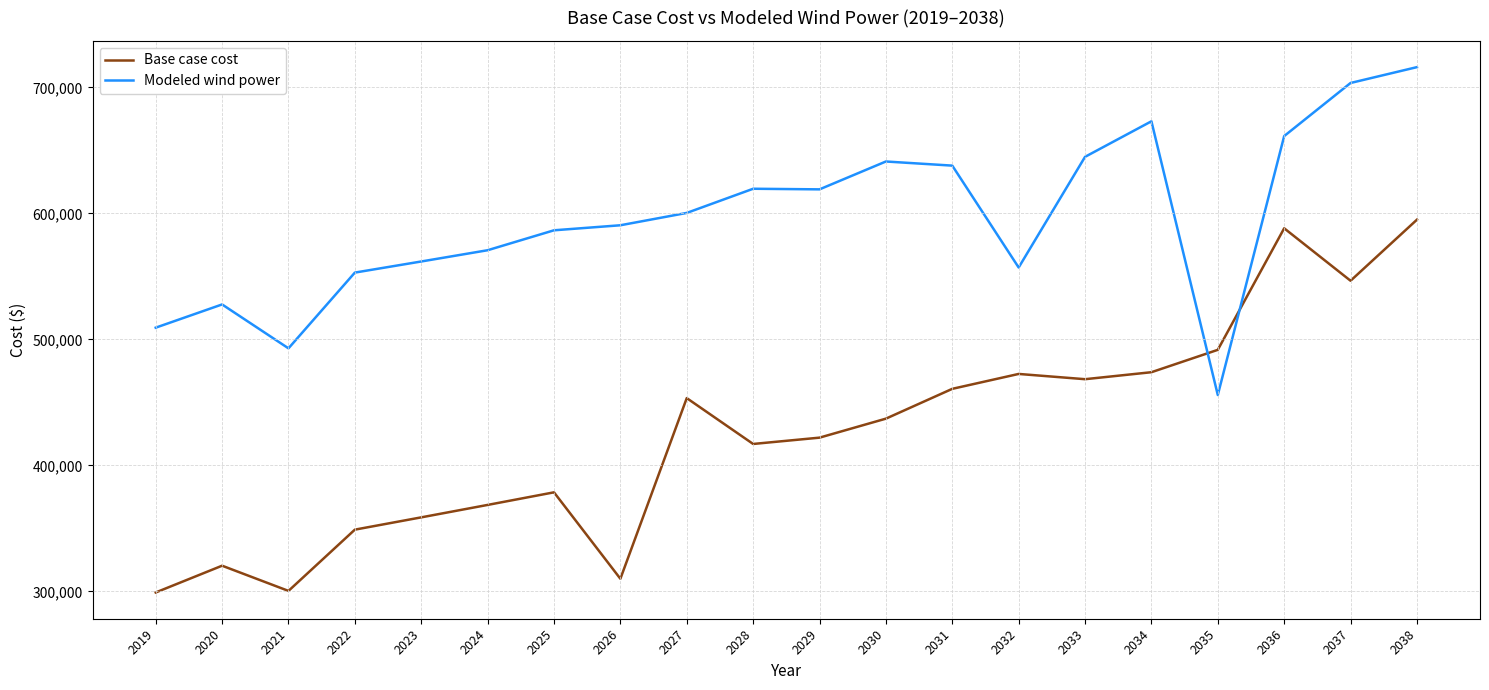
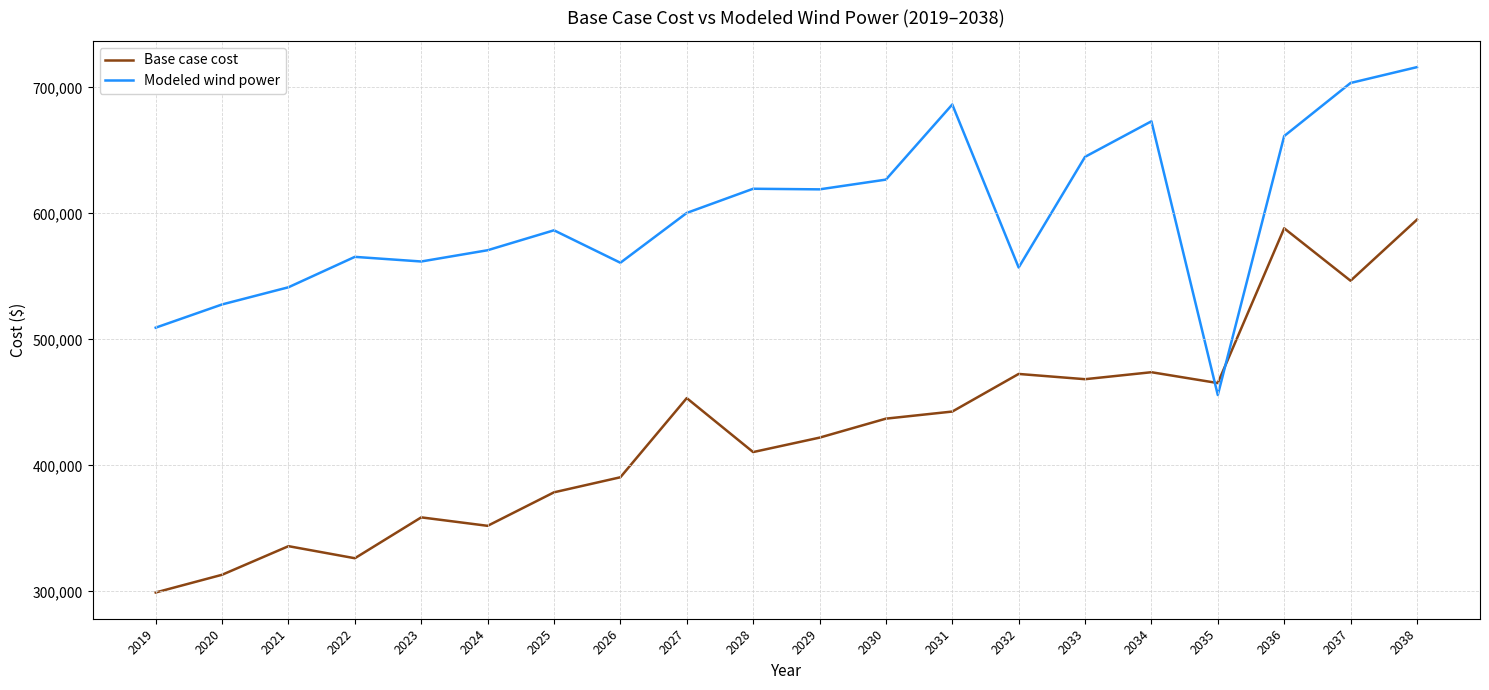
Base case cost, 2020: 320,000 -> 313,000
Base case cost, 2021: 300,000 -> 336,000
Modeled wind power, 2021: 493,000 -> 541,000
Base case cost, 2022: 349,000 -> 326,000
Modeled wind power, 2022: 553,000 -> 566,000
Base case cost, 2024: 369,000 -> 352,000
Base case cost, 2026: 310,000 -> 391,000
Modeled wind power, 2026: 591,000 -> 561,000
Base case cost, 2028: 417,000 -> 411,000
Modeled wind power, 2030: 641,000 -> 627,000
Base case cost, 2031: 461,000 -> 443,000
Modeled wind power, 2031: 638,000 -> 686,000
Base case cost, 2035: 492,000 -> 465,000
